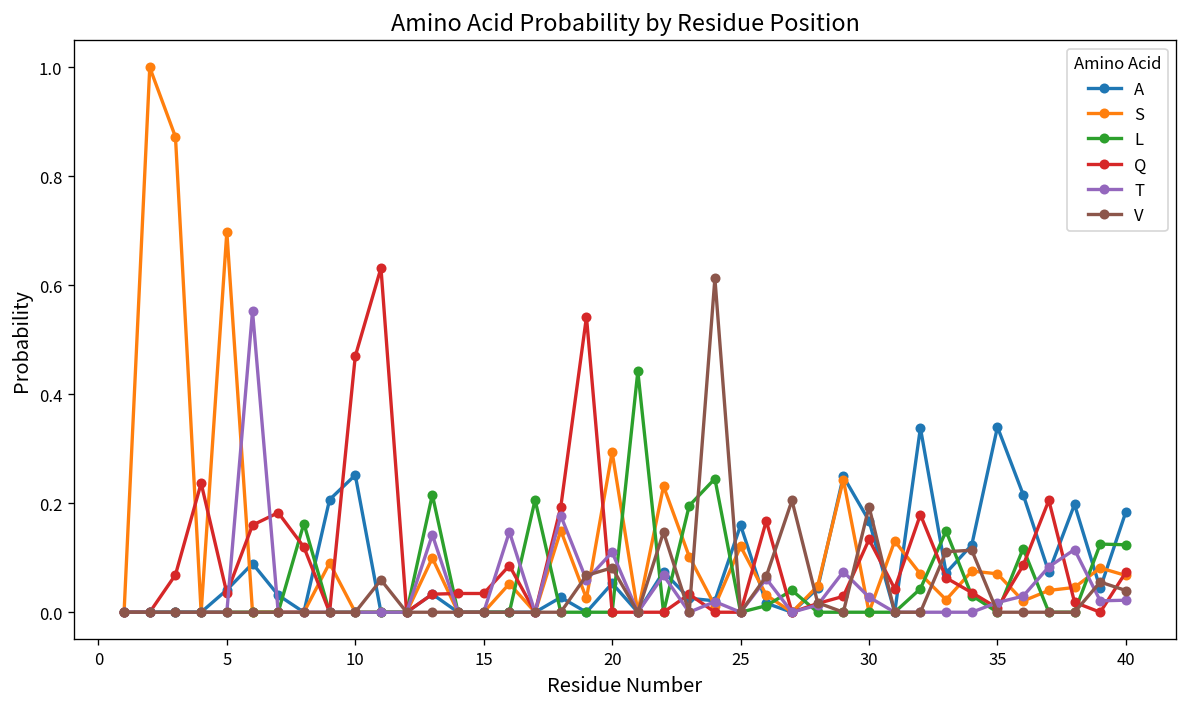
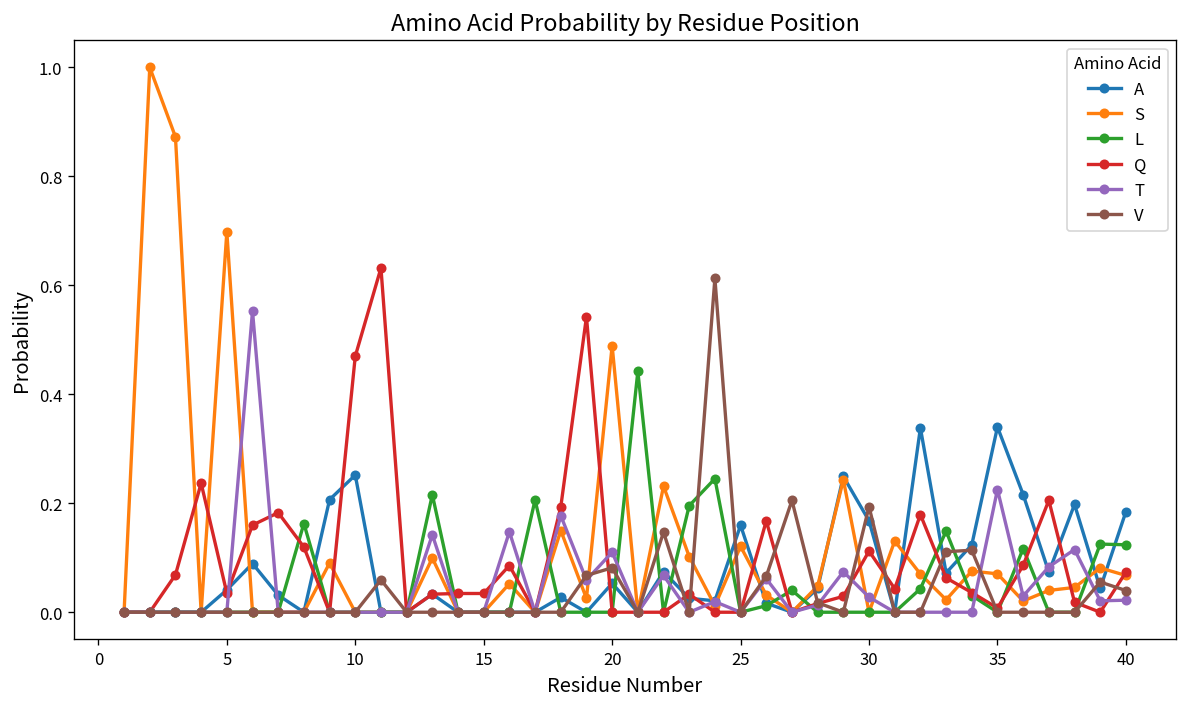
S, 20: 0.29 -> 0.49
Q, 30: 0.13 -> 0.11
T, 35: 0.02 -> 0.23
